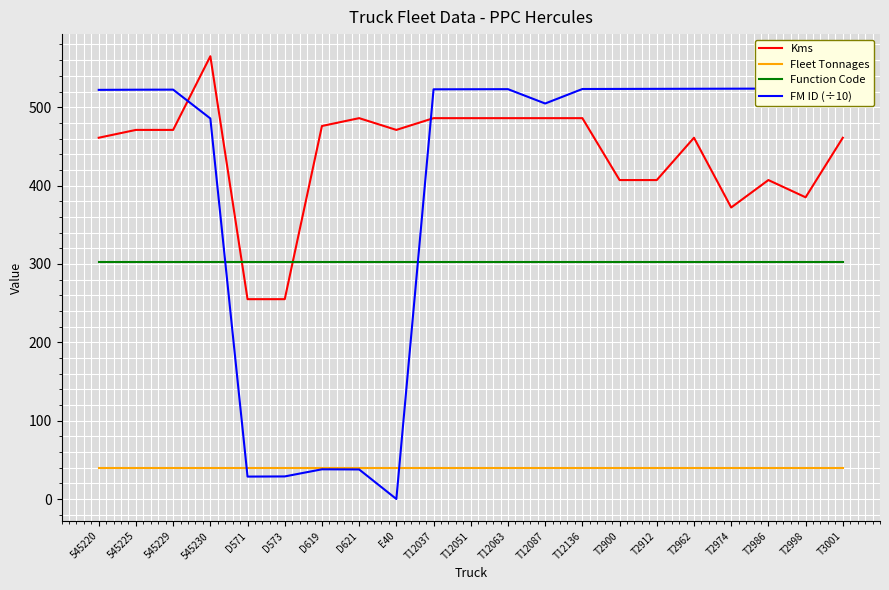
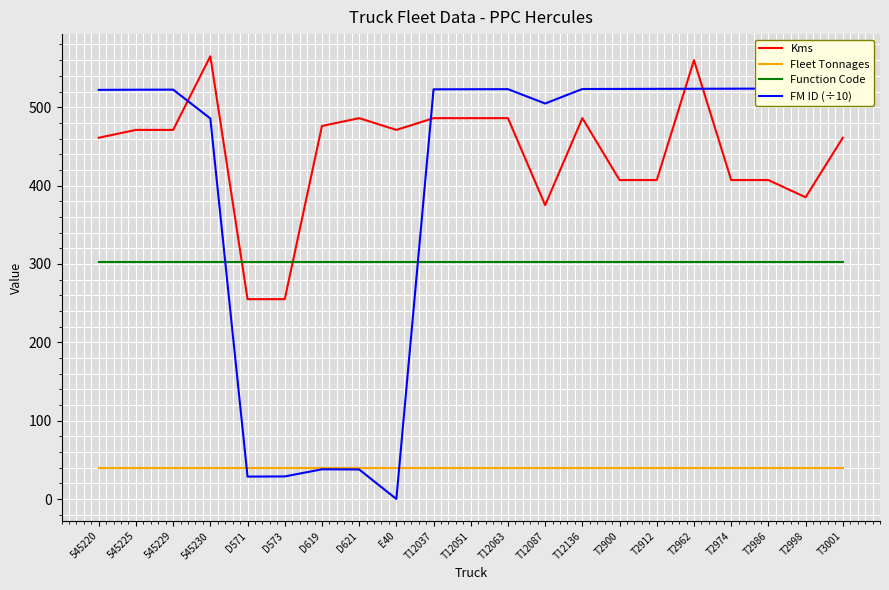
Kms, T12087: 490 -> 380
Kms, T2962: 460 -> 560
Kms, T2974: 370 -> 410
